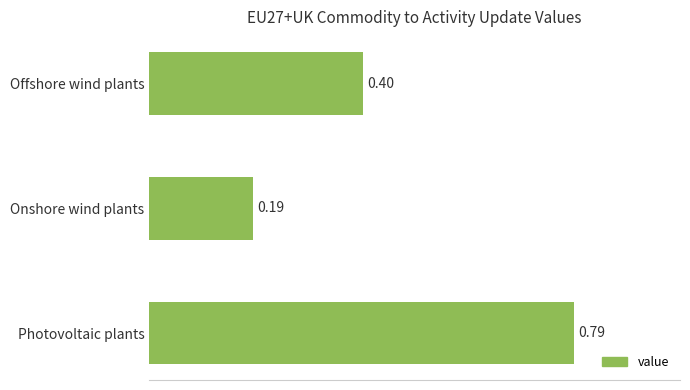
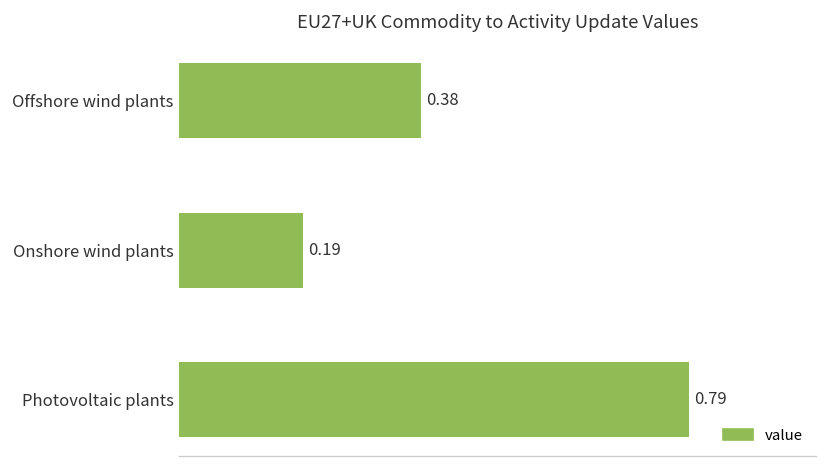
Offshore wind plants: 0.40 -> 0.38
